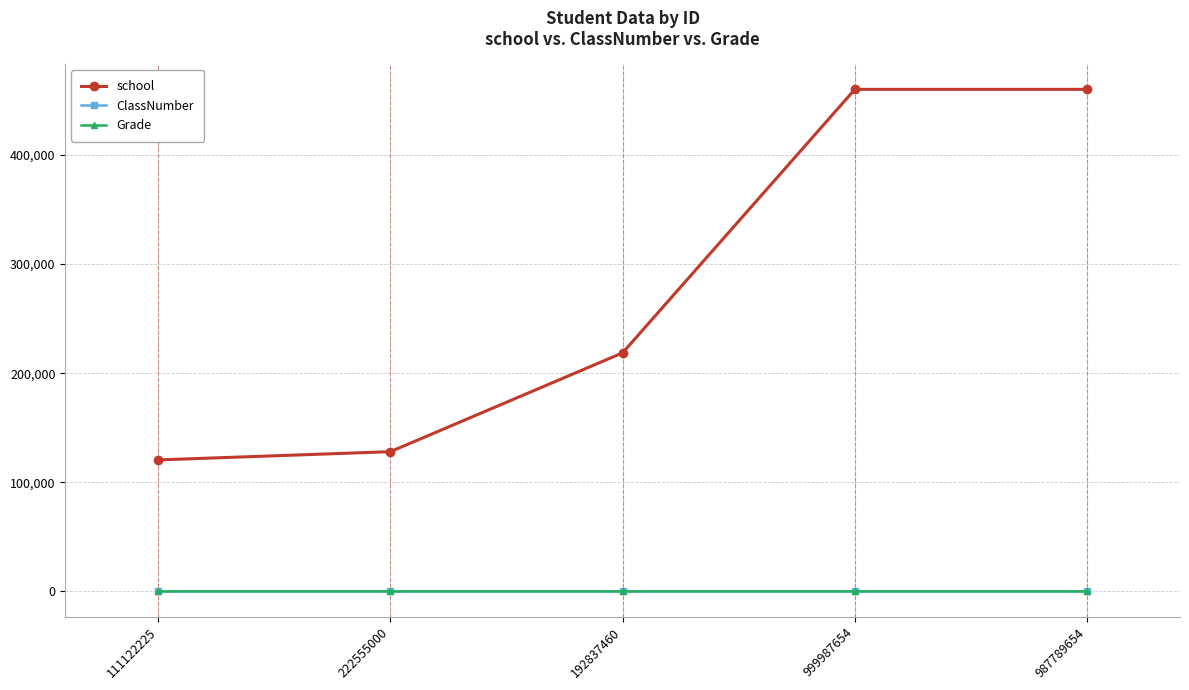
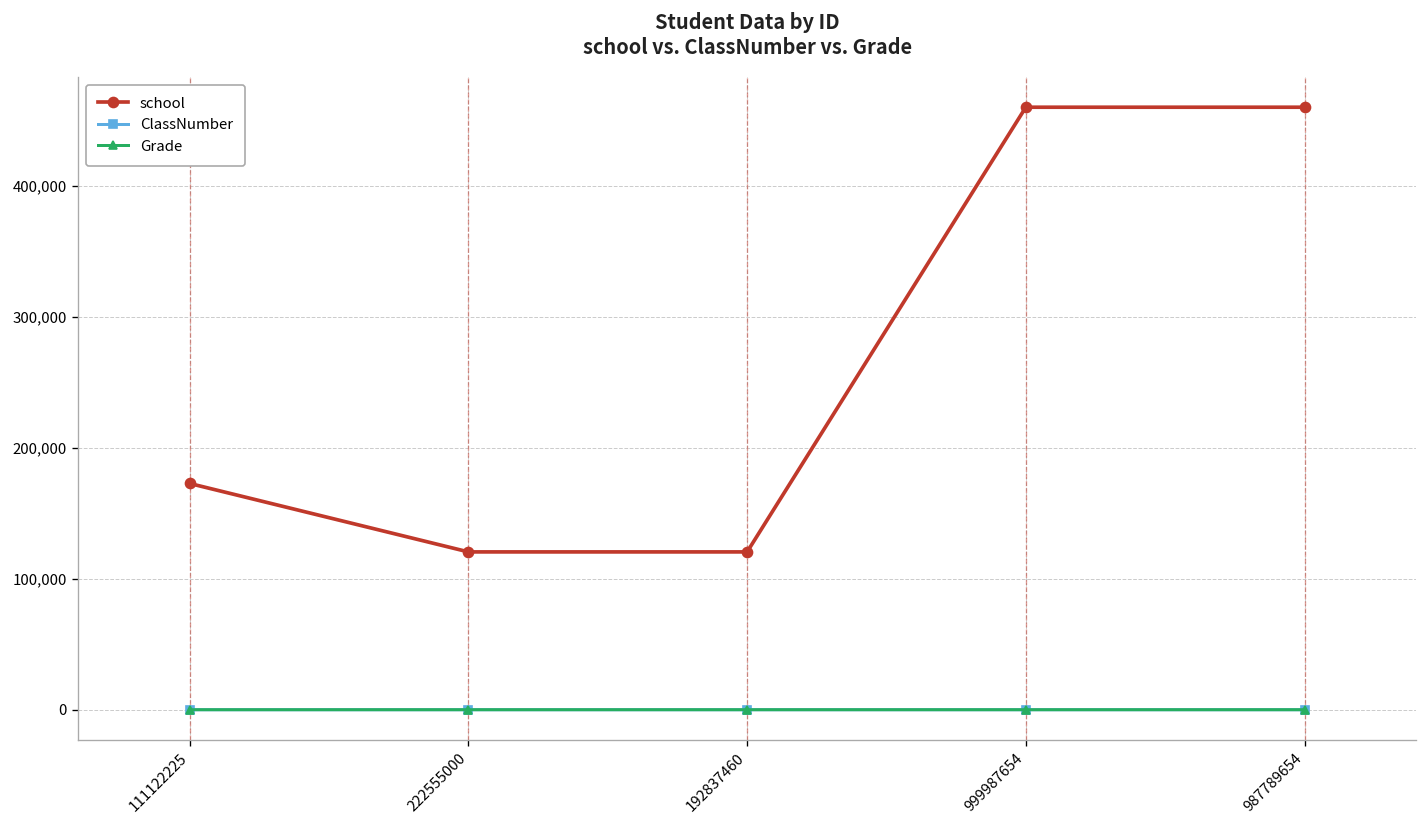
school, 111122225: 121,000 -> 173,000
school, 222555000: 128,000 -> 121,000
school, 192837460: 219,000 -> 121,000
